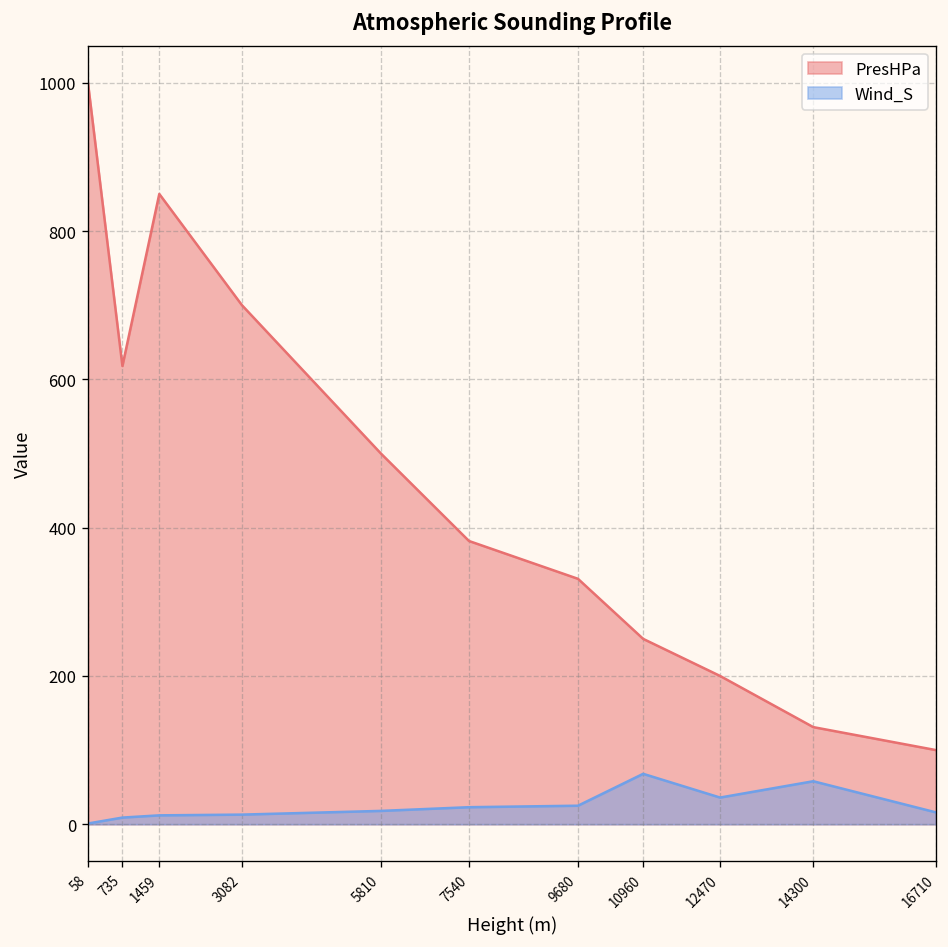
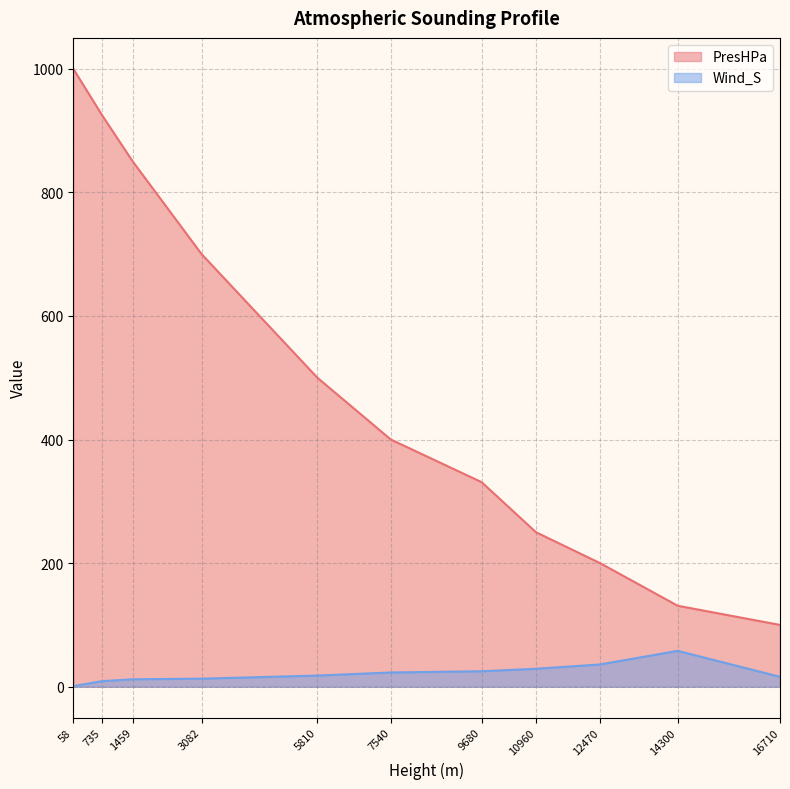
PresHPa, 735: 620 -> 930
PresHPa, 7540: 380 -> 400
Wind_S, 10960: 70 -> 30
